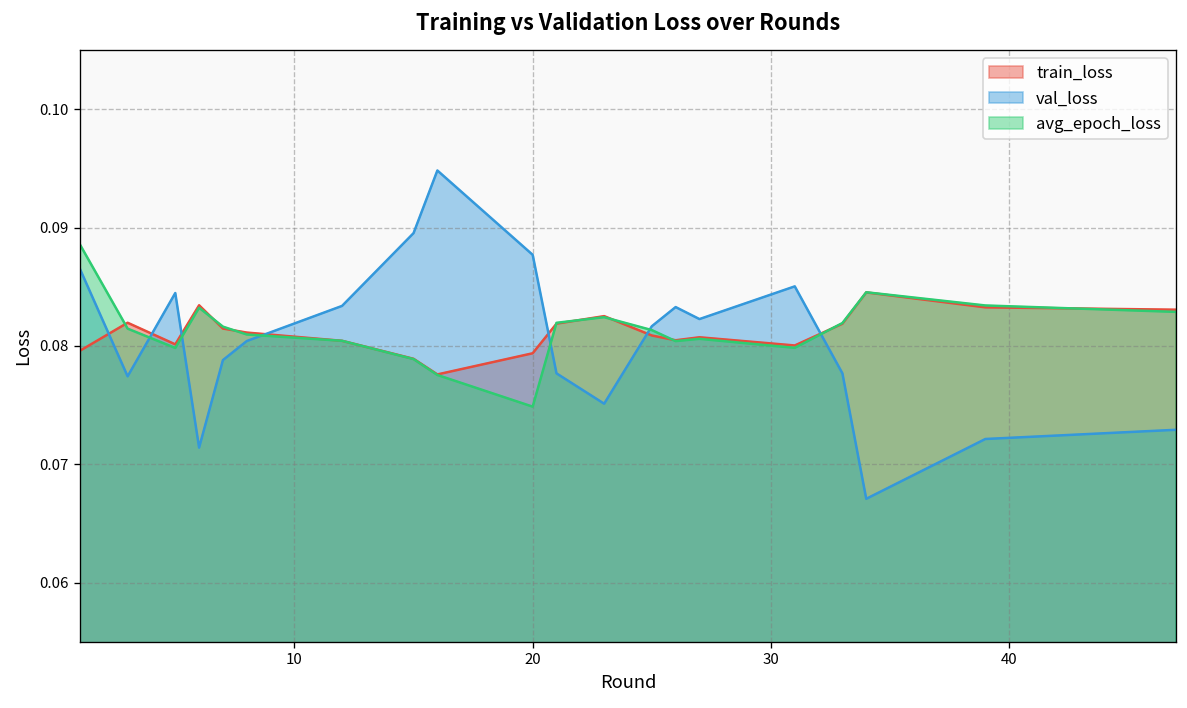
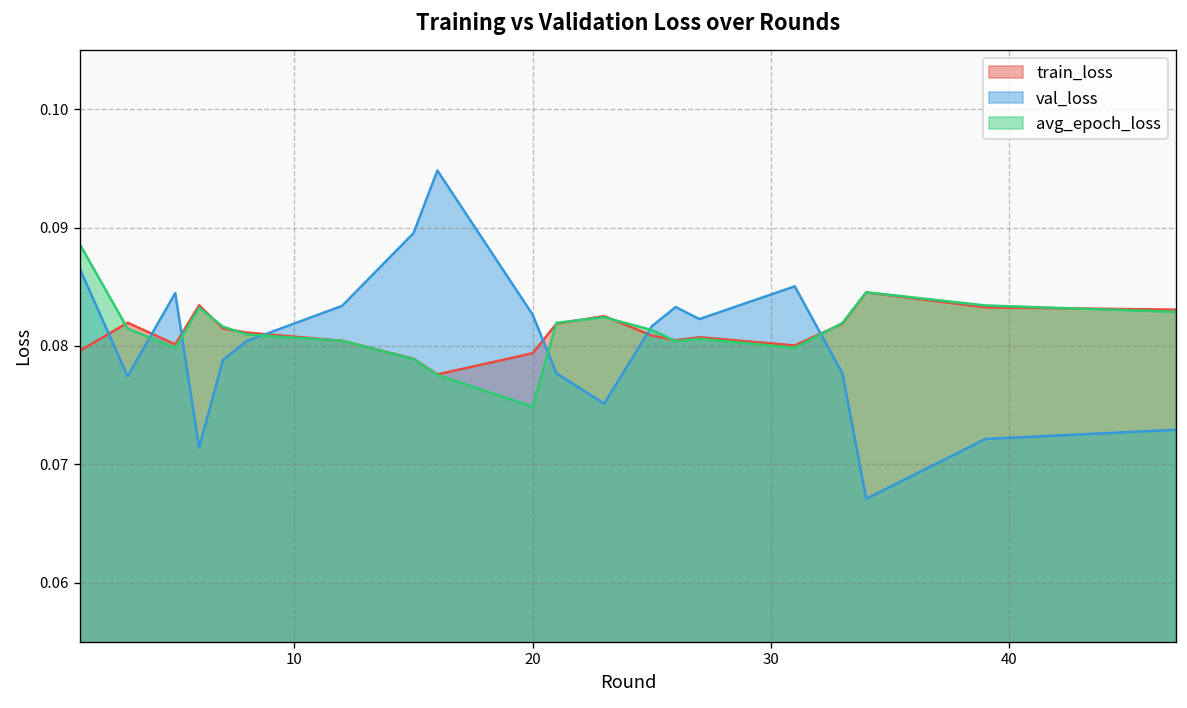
val_loss, 20: 0.088 -> 0.083
